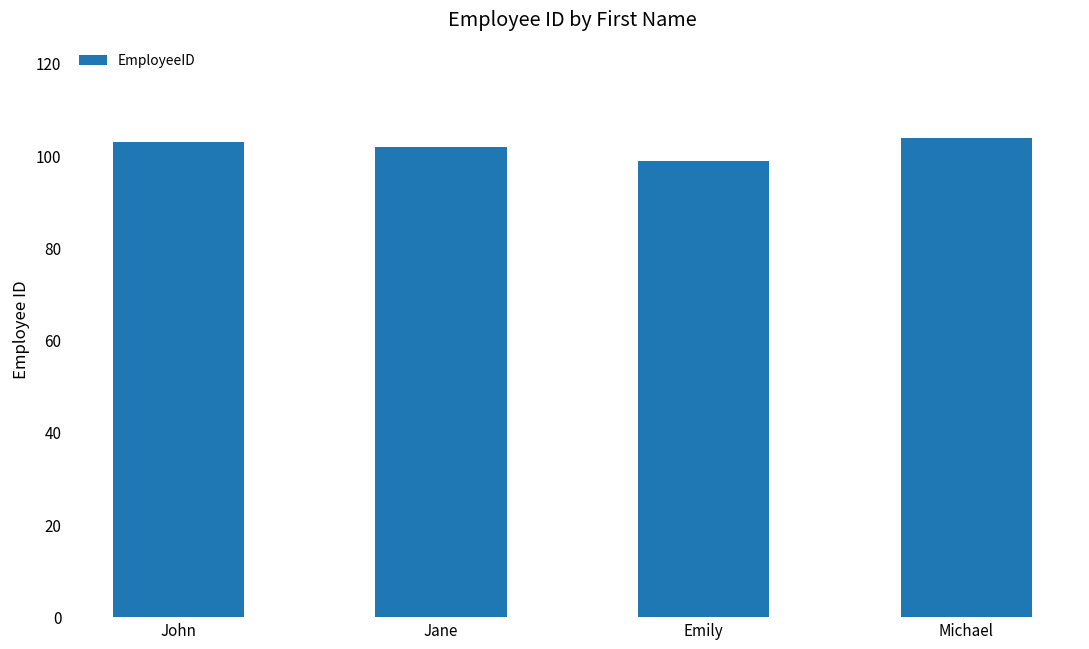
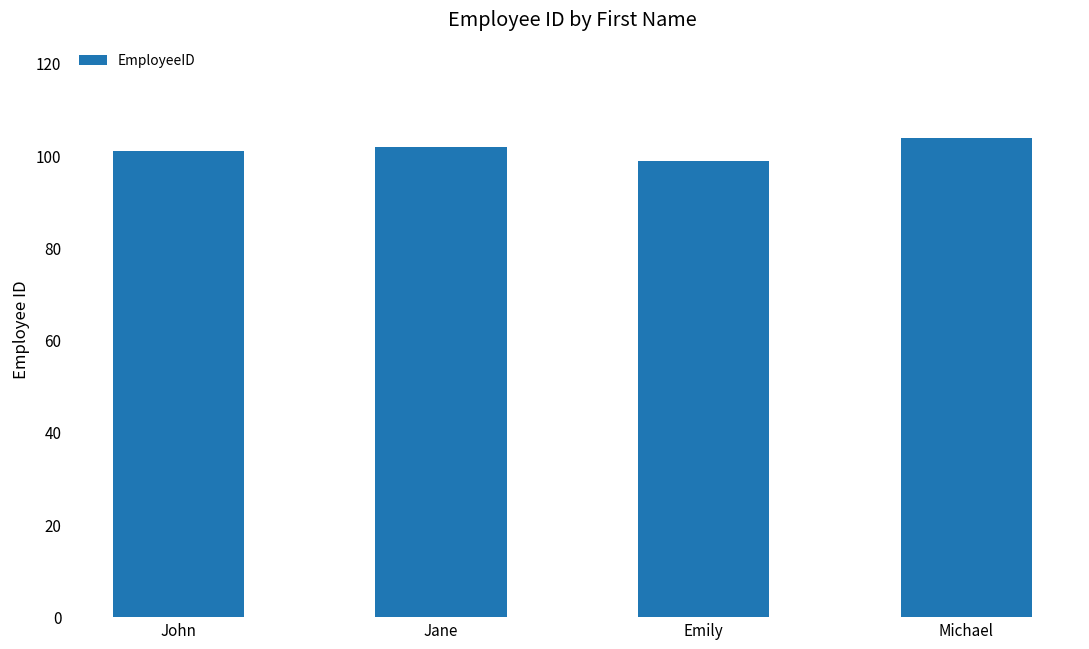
John: 103 -> 101
